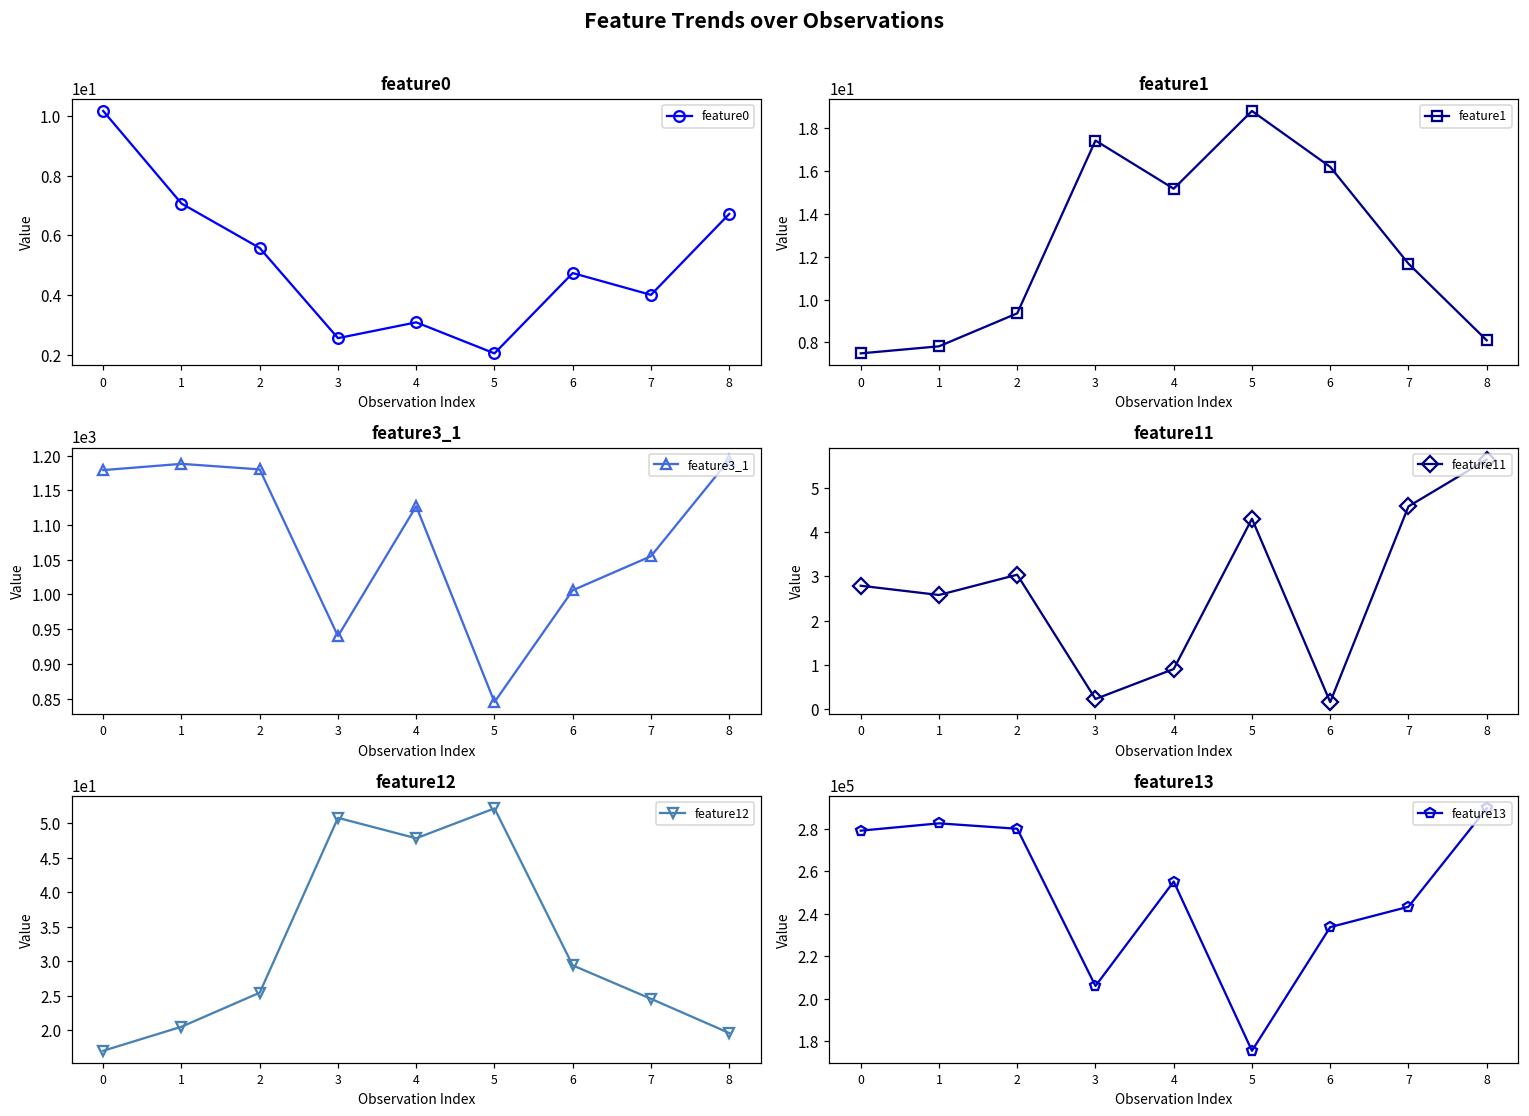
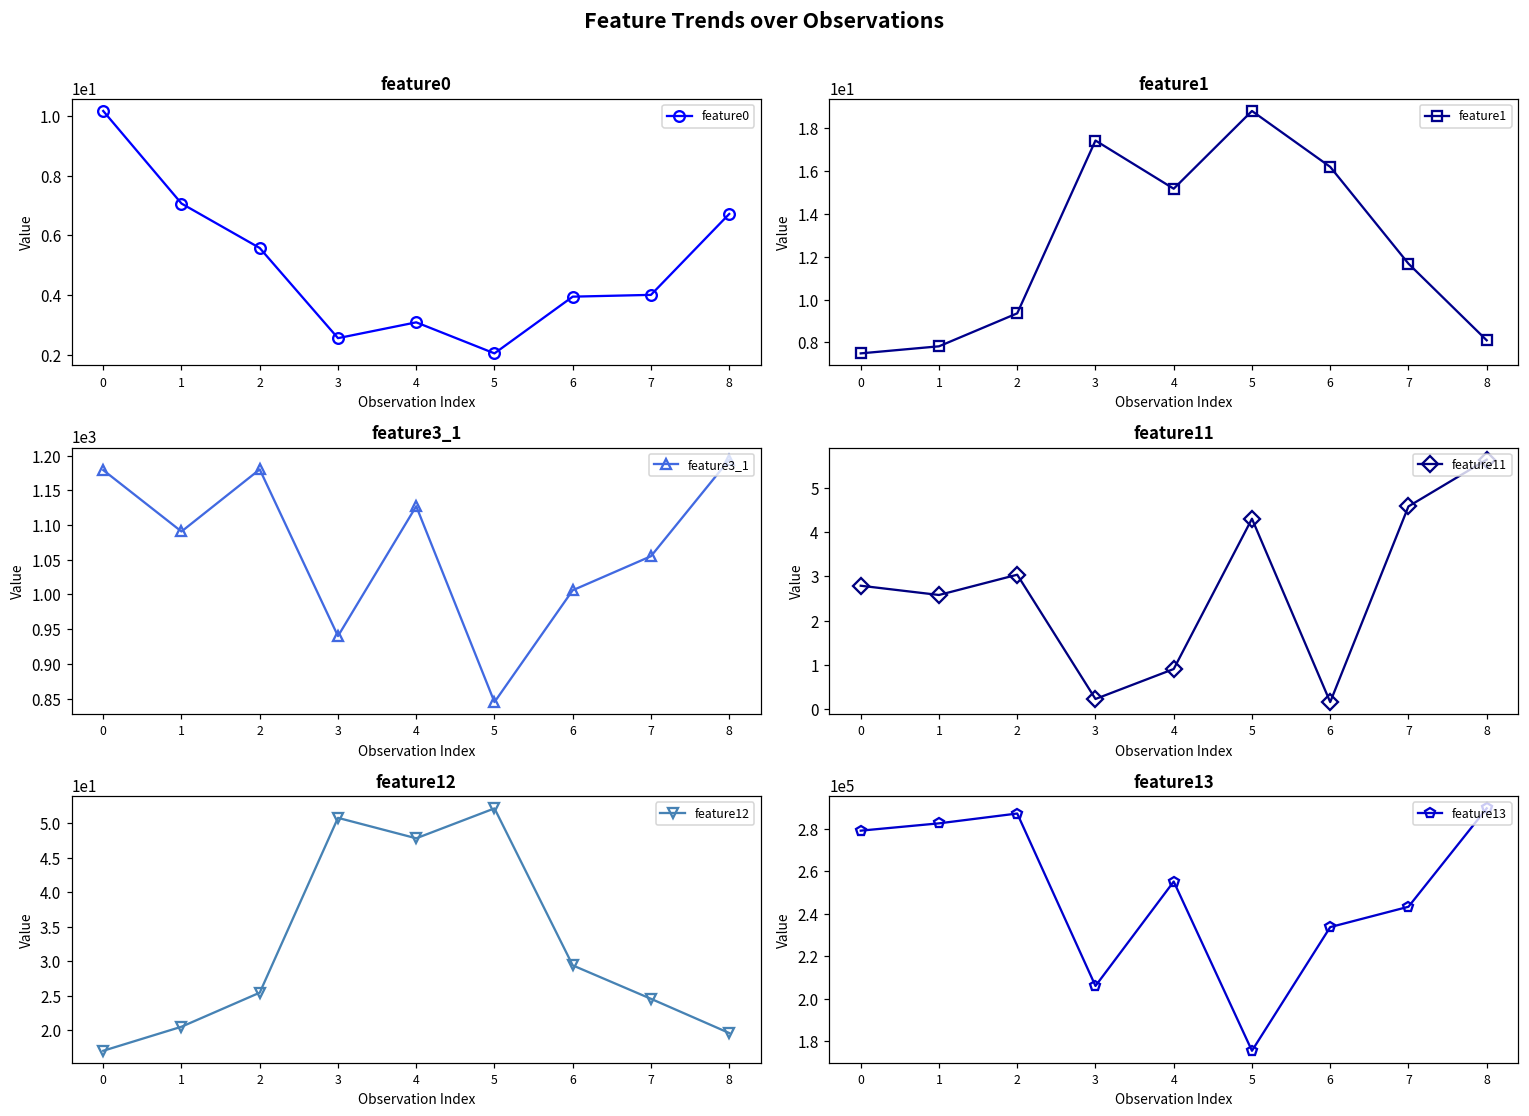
feature0, 6: 4.7 -> 4.0
feature3_1, 1: 1190 -> 1090
feature13, 2: 280000 -> 287000
